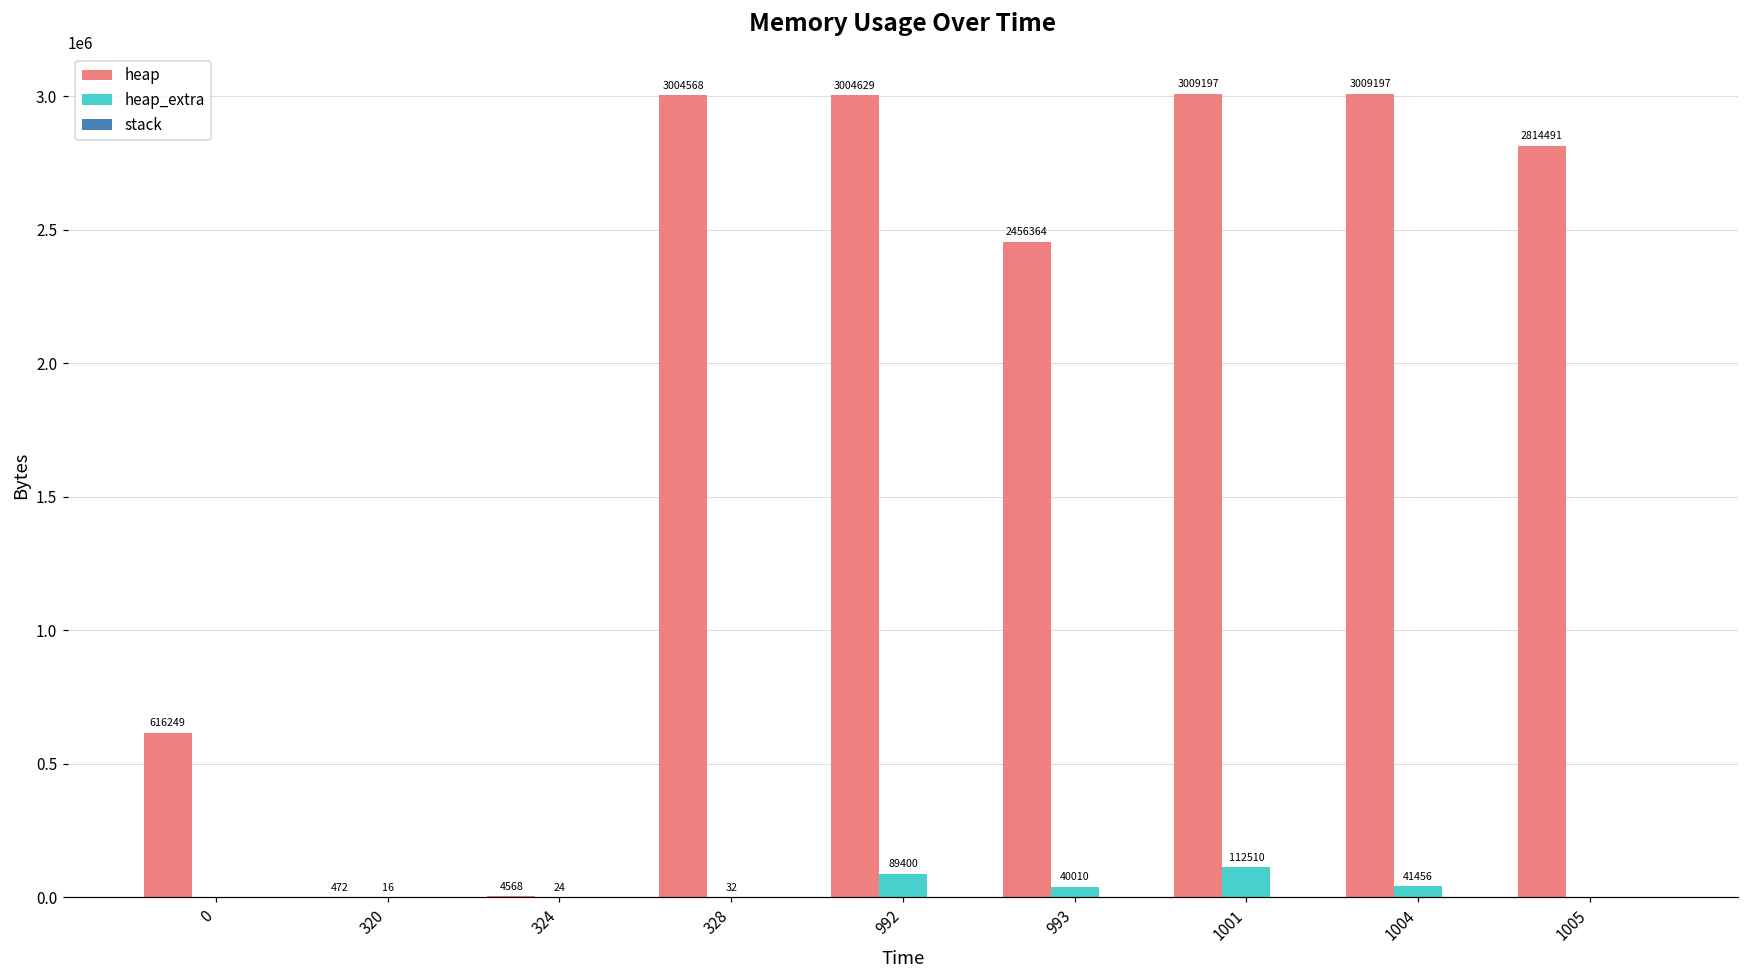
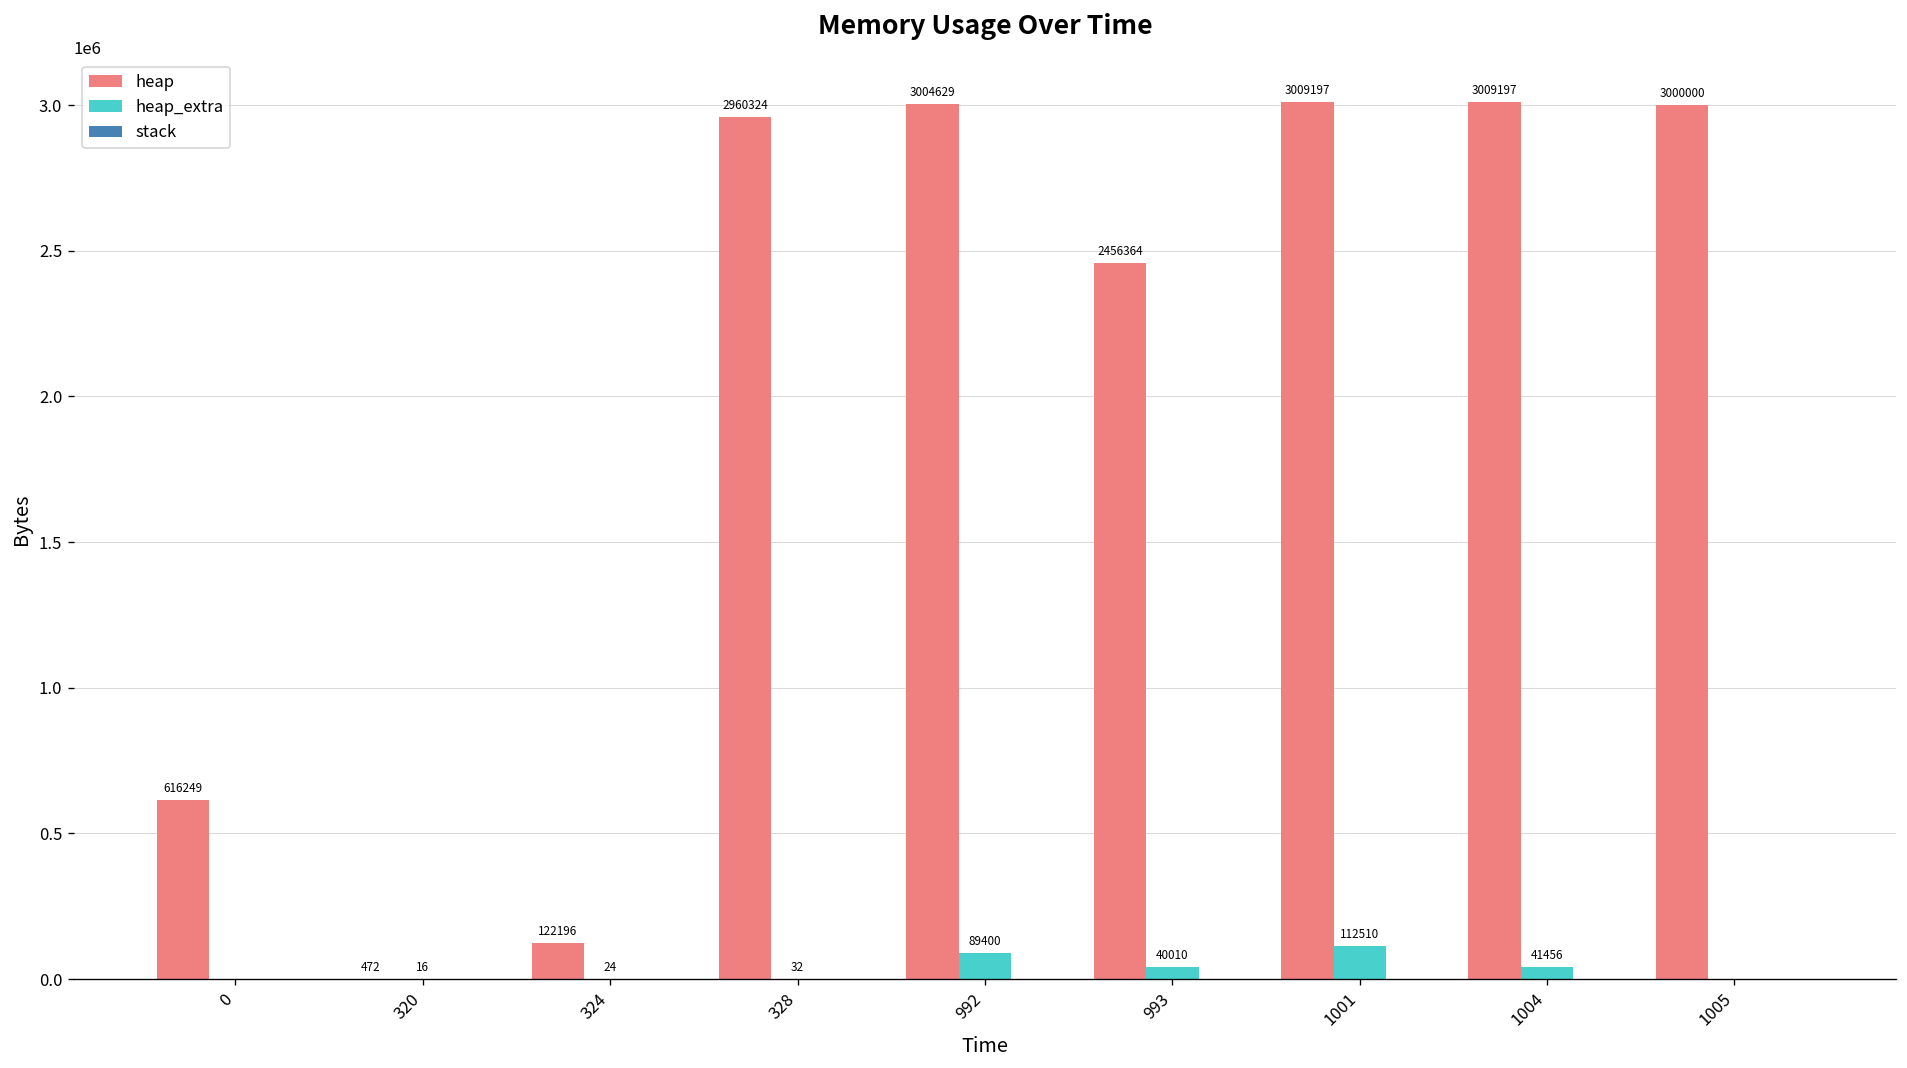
heap, 324: 4568 -> 122196
heap, 328: 3004568 -> 2960324
heap, 1005: 2814491 -> 3000000
